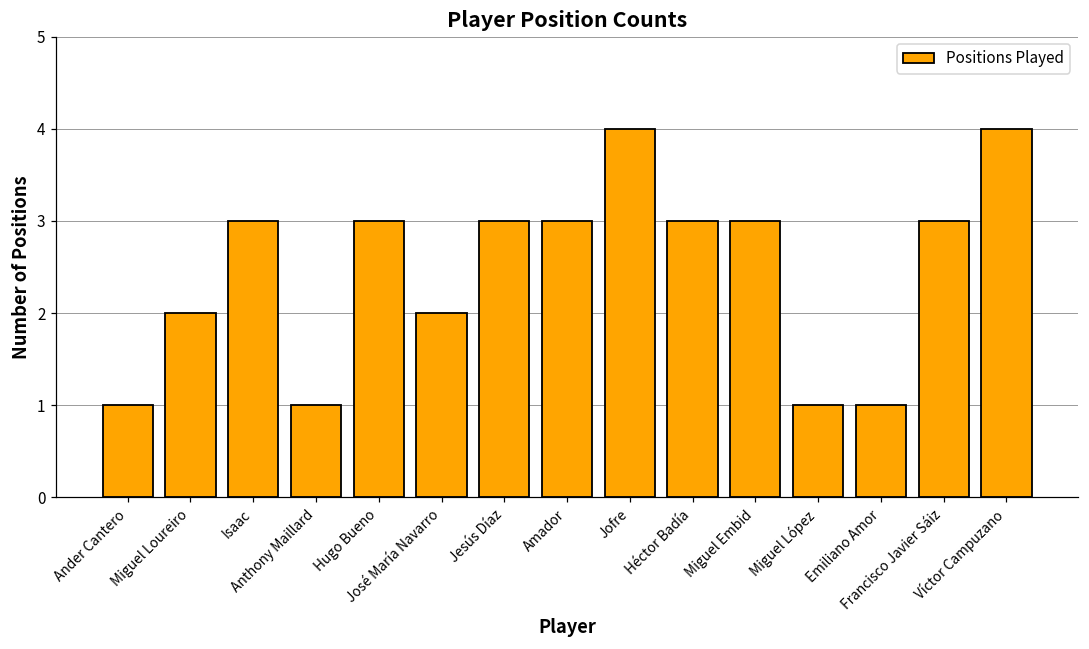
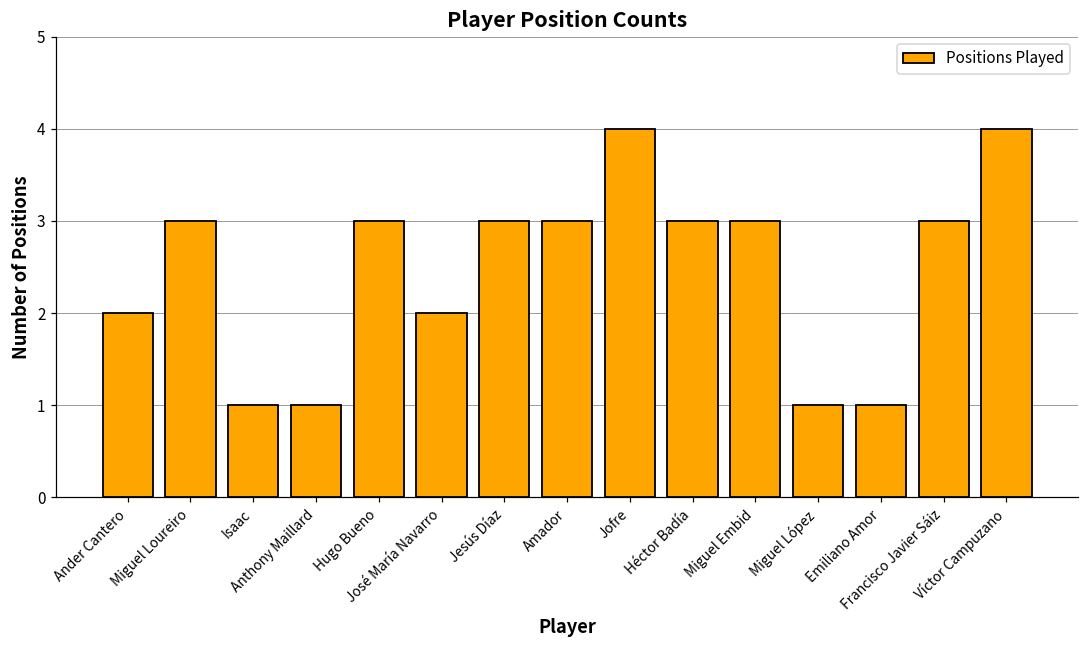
Ander Cantero: 1 -> 2
Miguel Loureiro: 2 -> 3
Isaac: 3 -> 1
